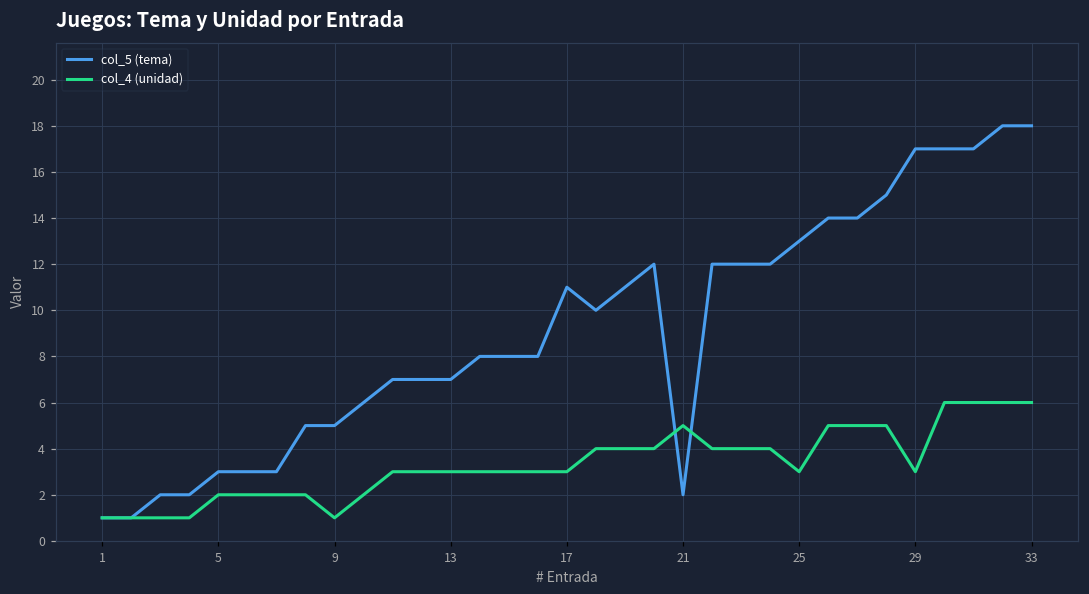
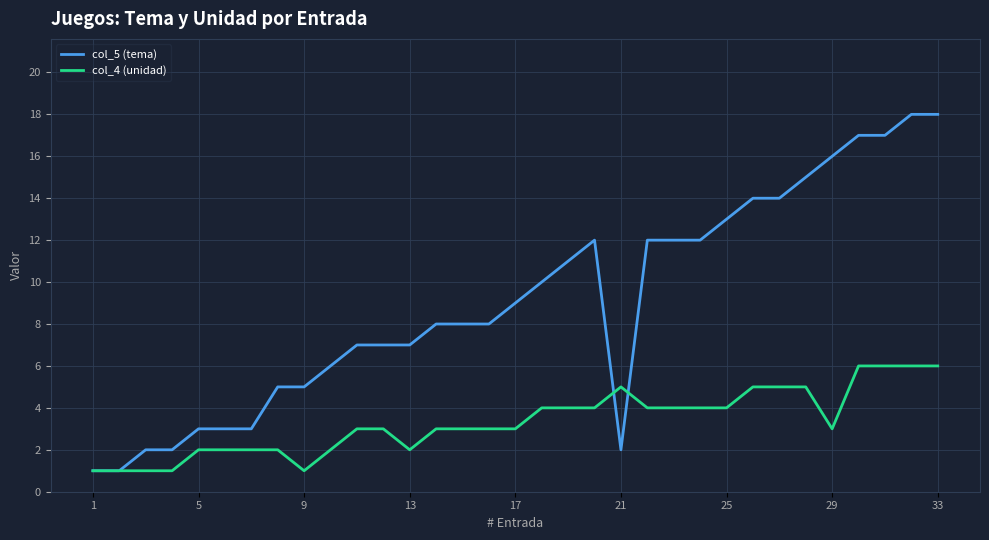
col_4 (unidad), 13: 3 -> 2
col_5 (tema), 17: 11 -> 9
col_4 (unidad), 25: 3 -> 4
col_5 (tema), 29: 17 -> 16
